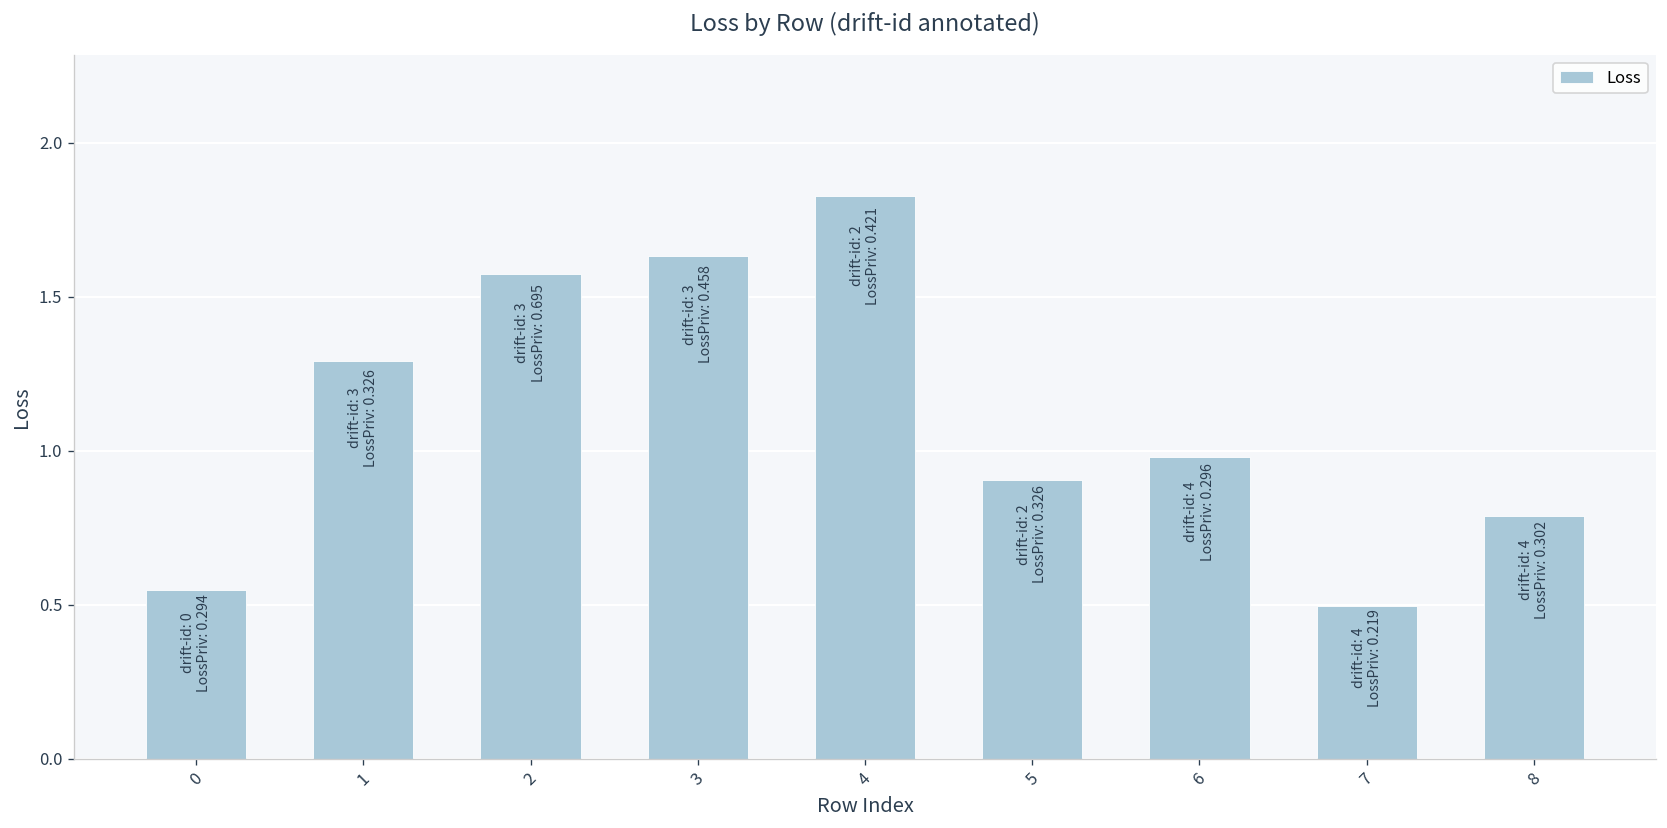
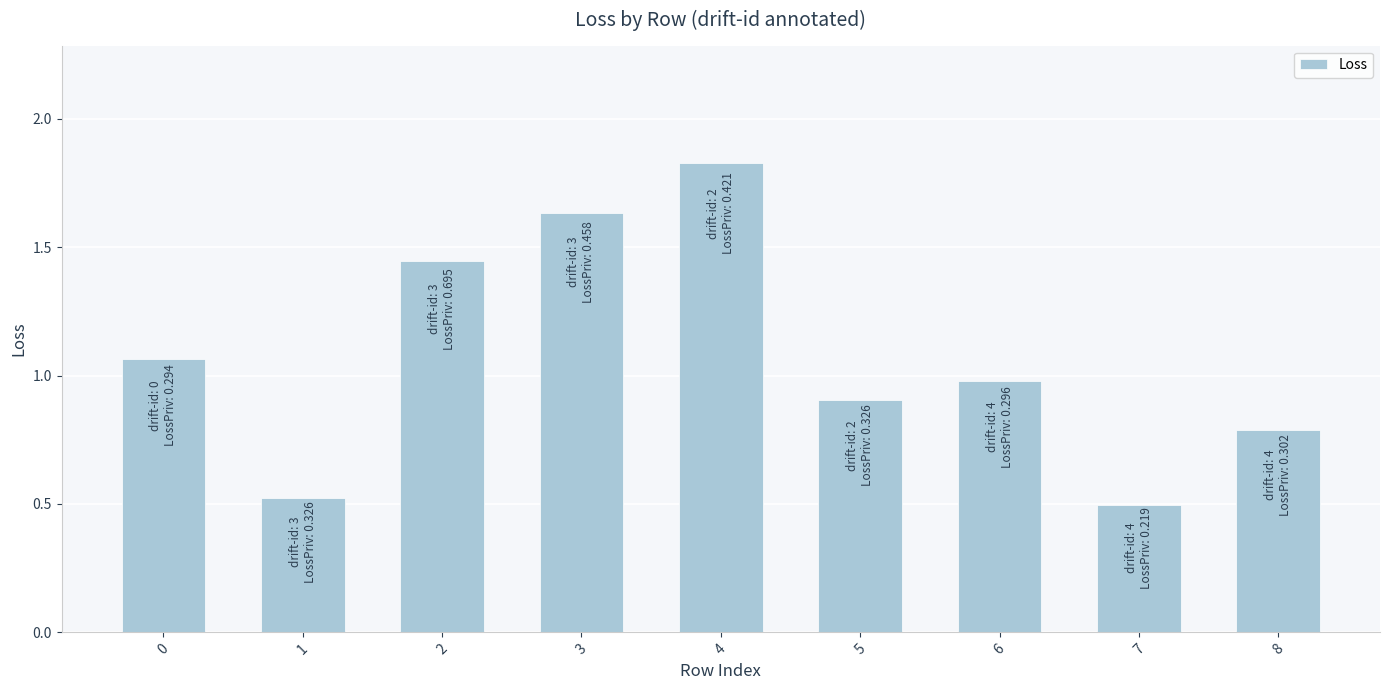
0: 0.55 -> 1.06
1: 1.29 -> 0.52
2: 1.57 -> 1.45
